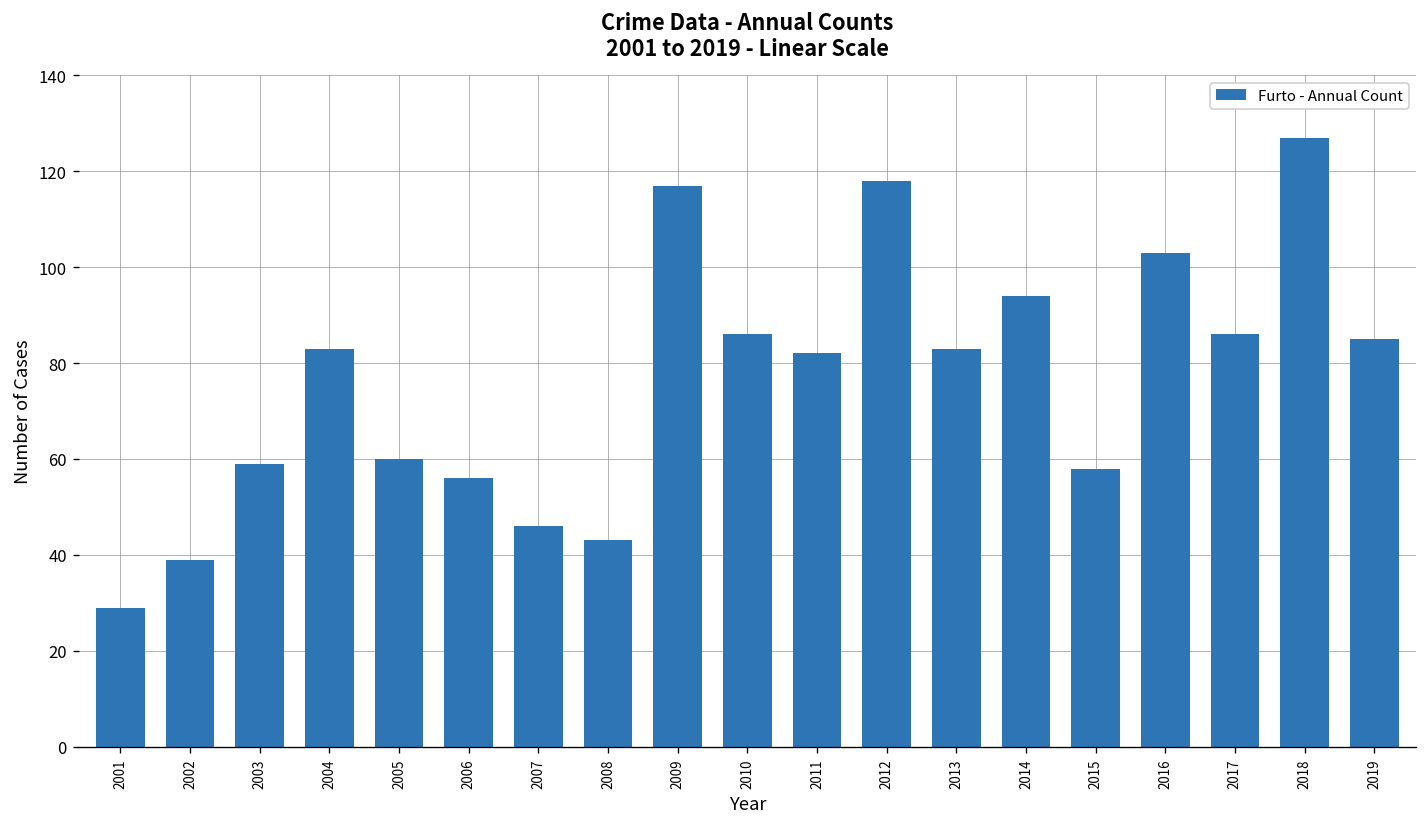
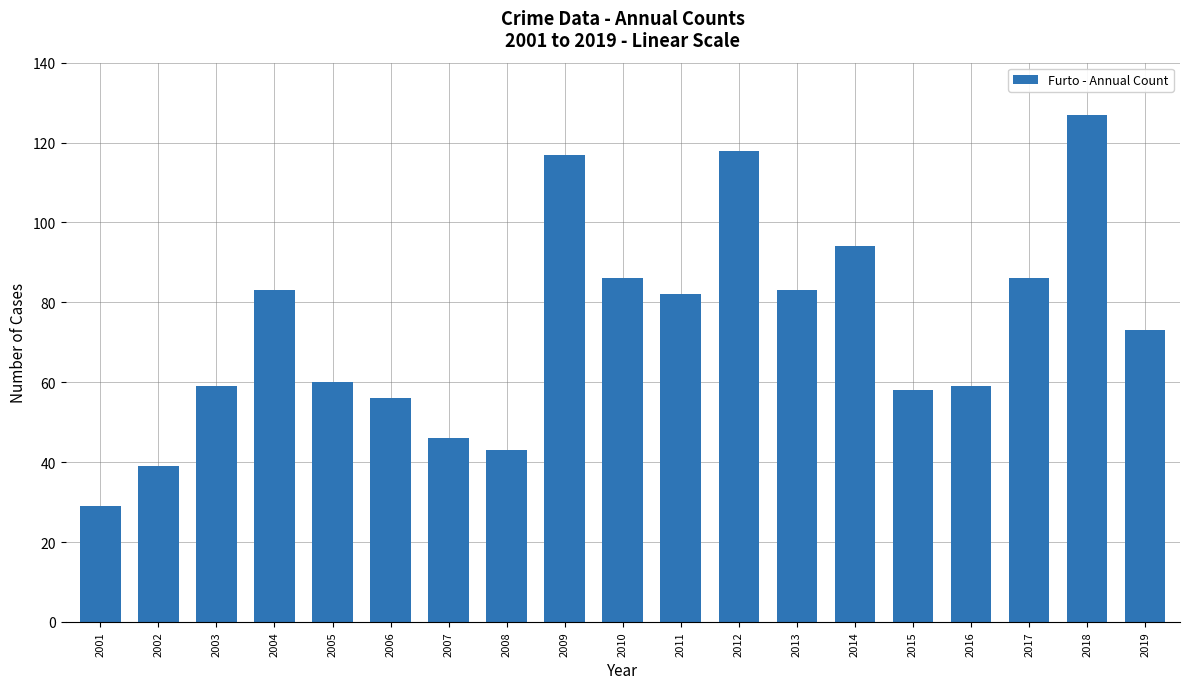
2016: 103 -> 59
2019: 85 -> 73
